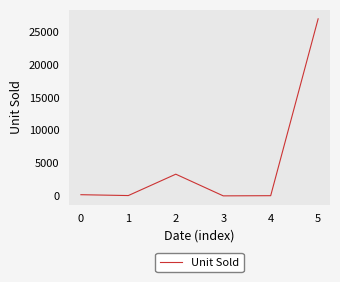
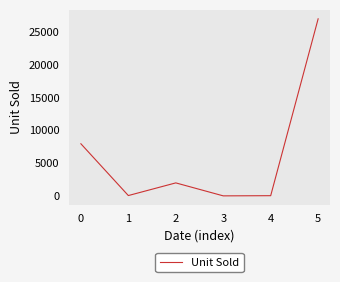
0: 0 -> 8000
2: 3000 -> 2000
